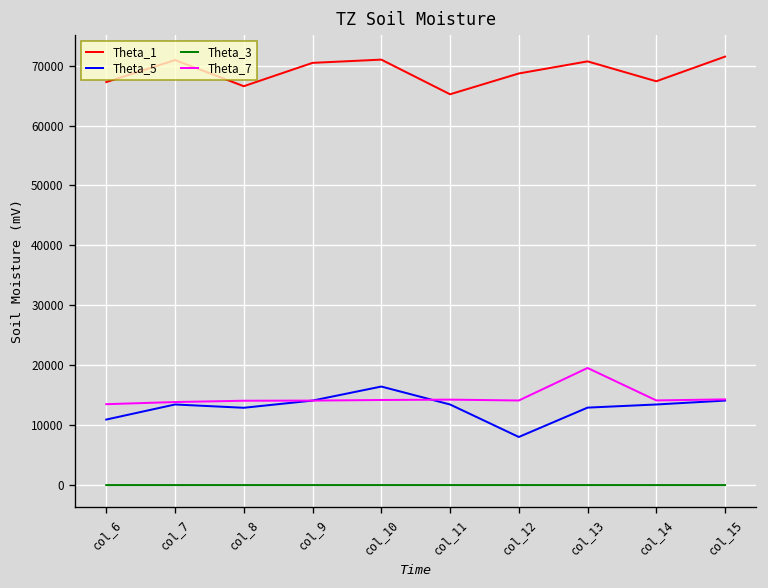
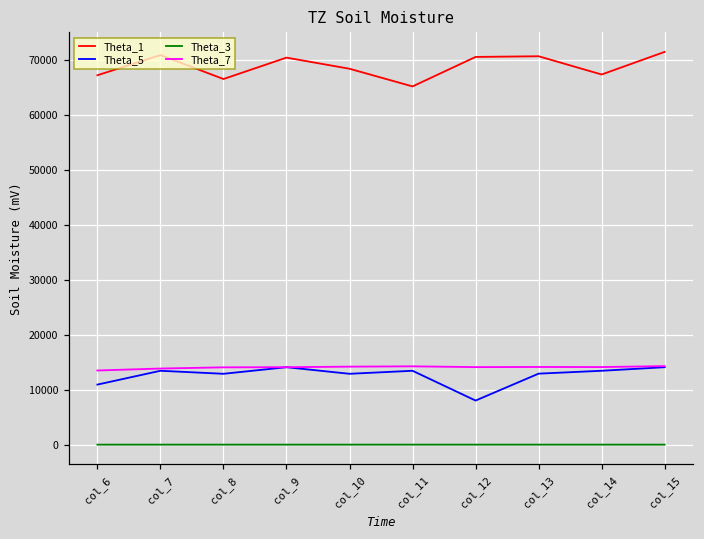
Theta_1, col_10: 71000 -> 68000
Theta_5, col_10: 16000 -> 13000
Theta_1, col_12: 69000 -> 71000
Theta_7, col_13: 20000 -> 14000
